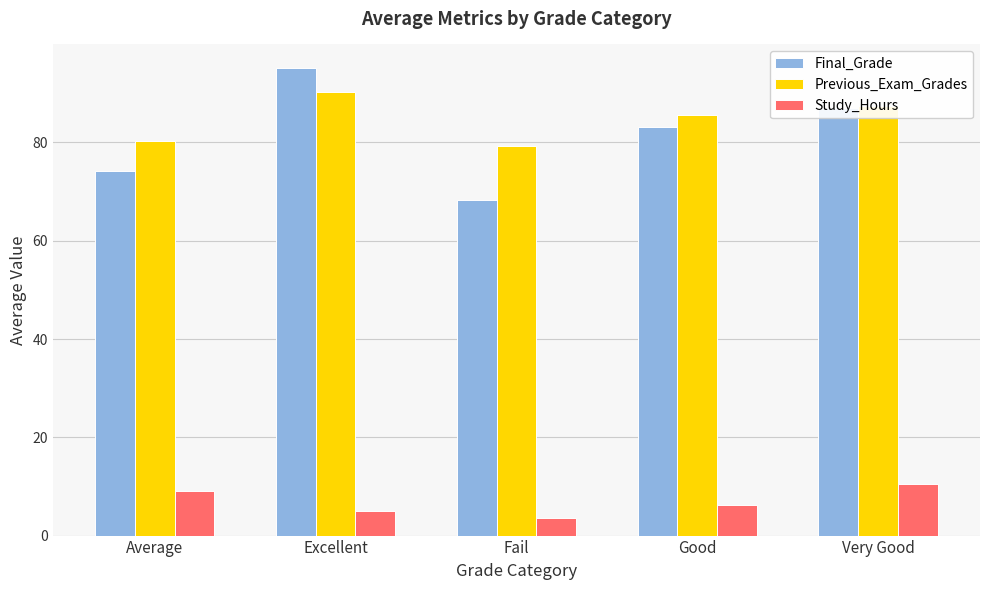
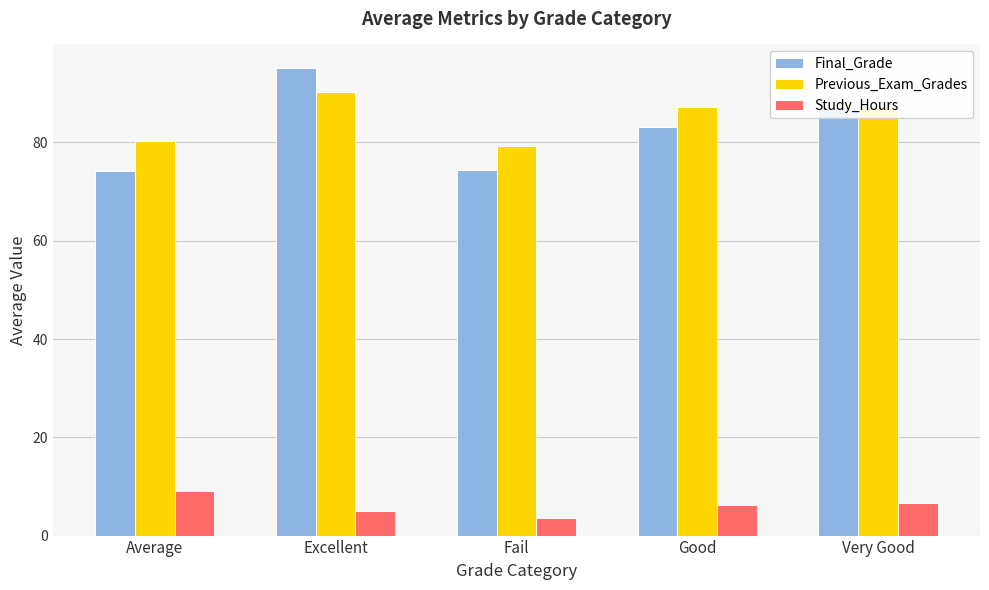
Final_Grade, Fail: 68 -> 74
Previous_Exam_Grades, Good: 86 -> 87
Study_Hours, Very Good: 10 -> 7
